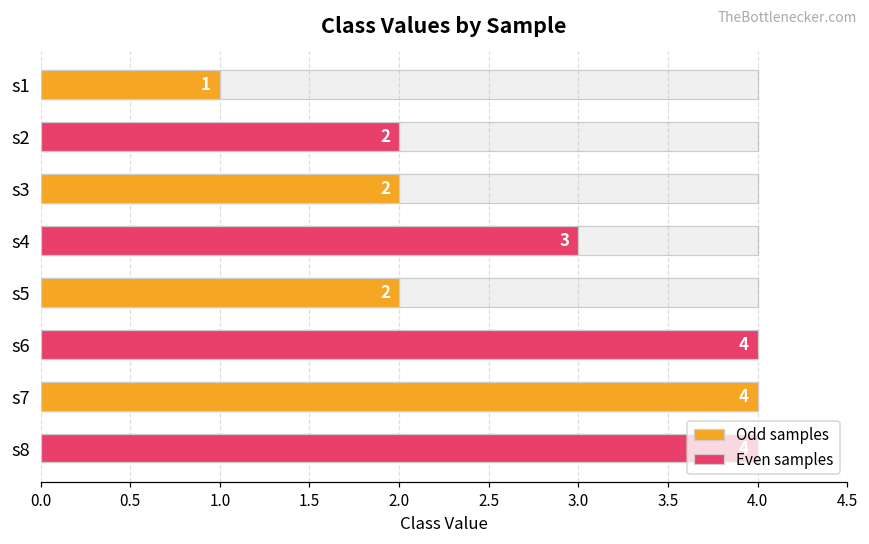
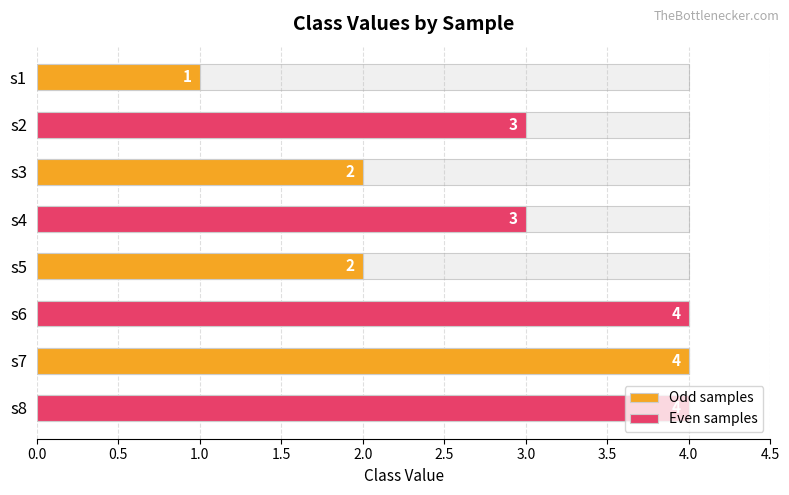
Even samples, s2: 2 -> 3
